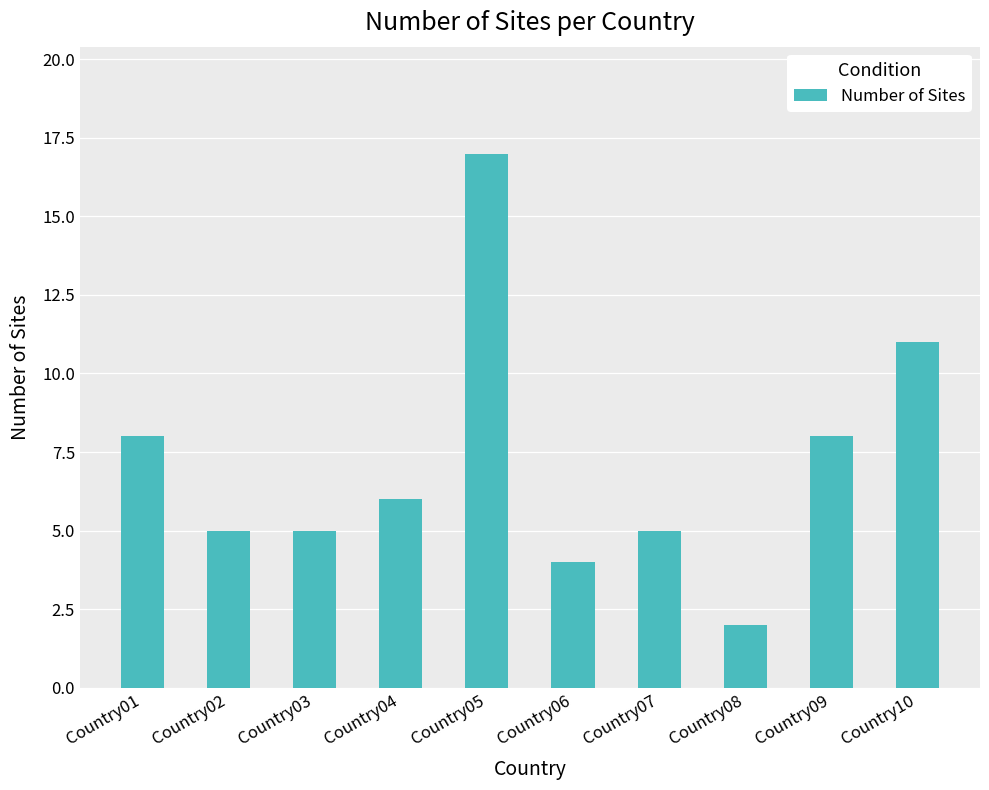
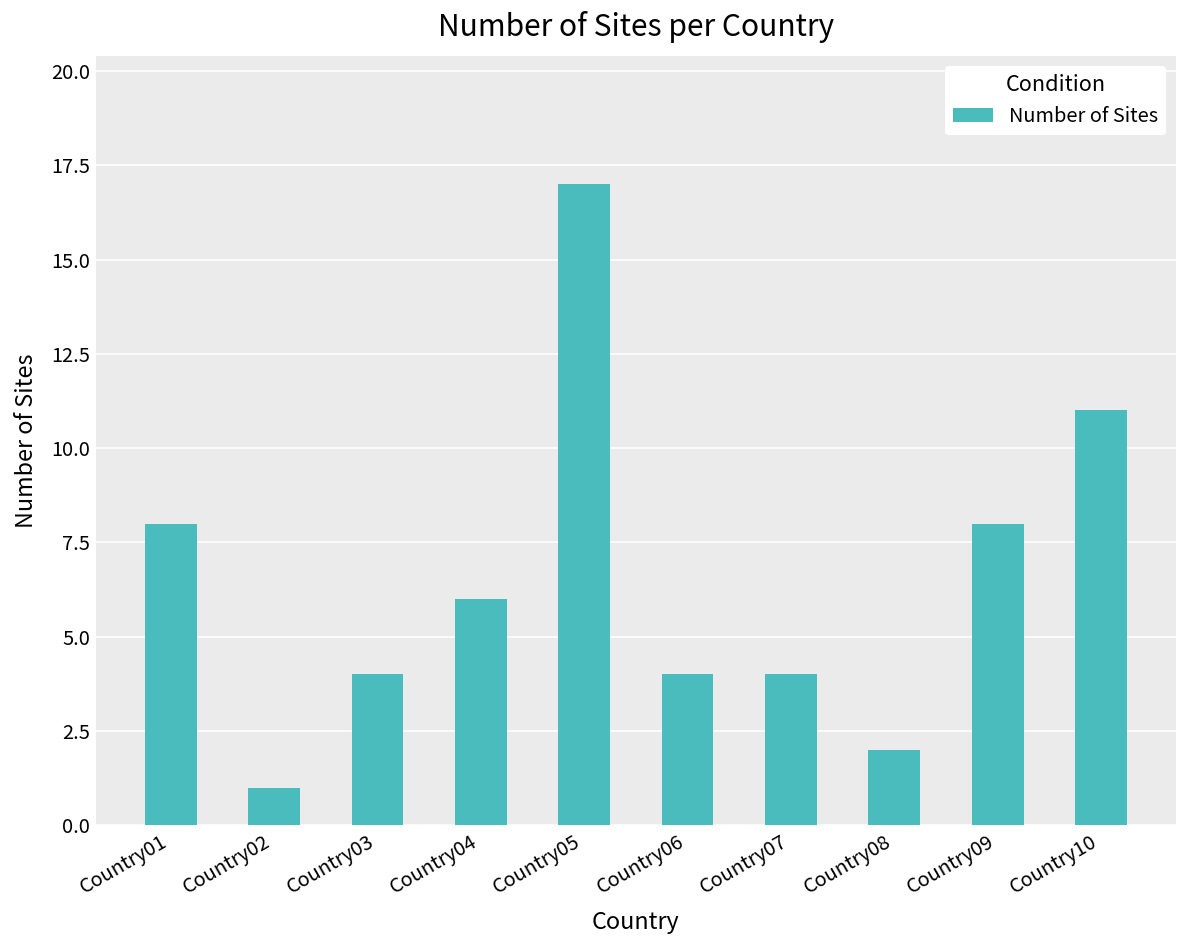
Country02: 5 -> 1
Country03: 5 -> 4
Country07: 5 -> 4
